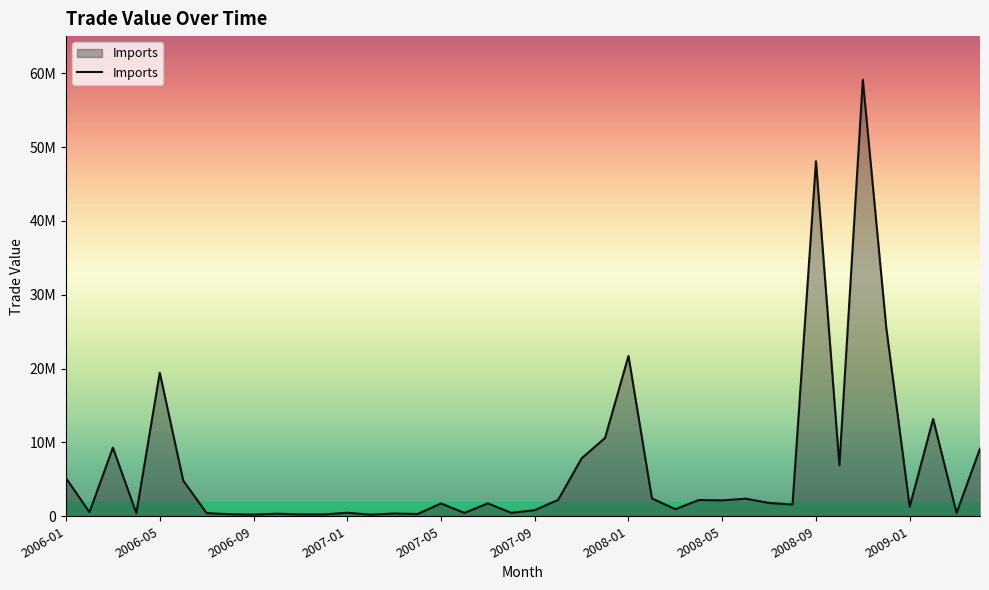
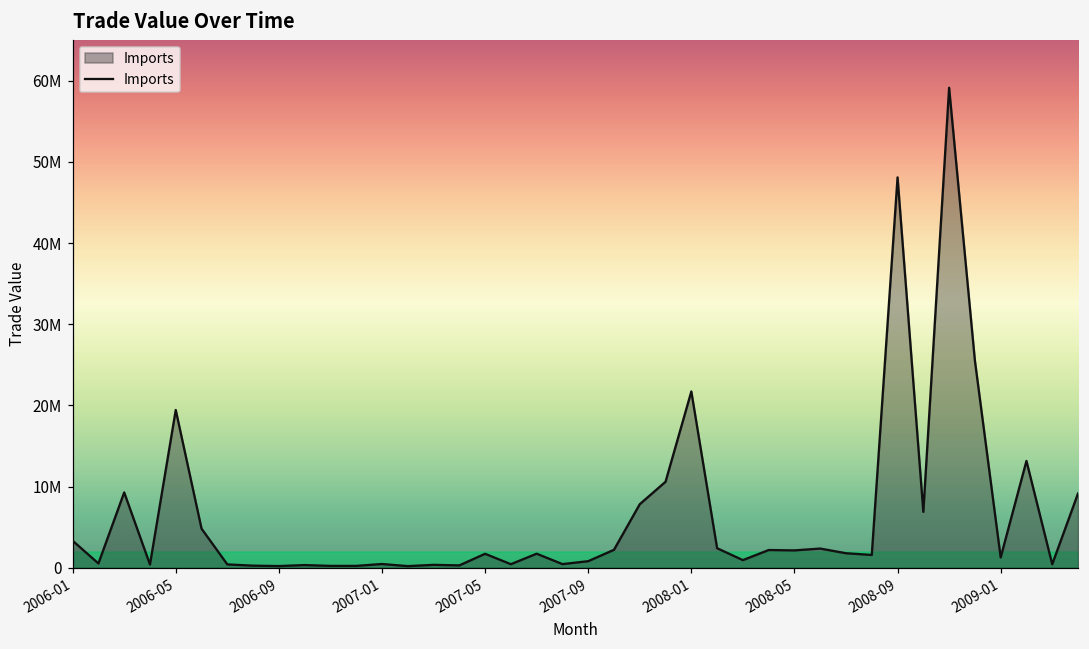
2006-01: 5000000 -> 3000000
